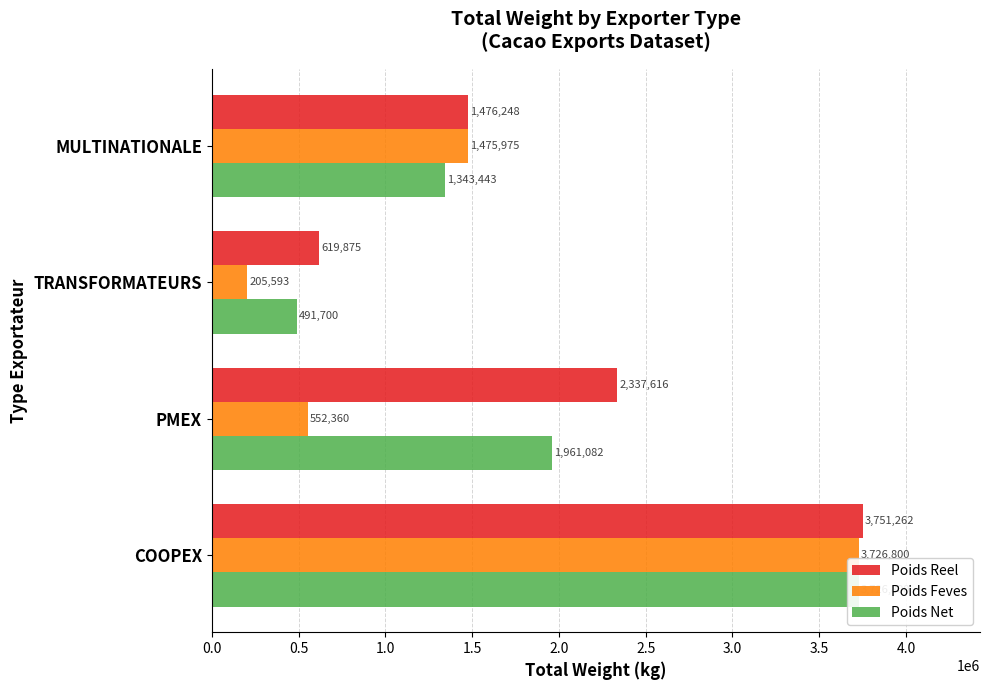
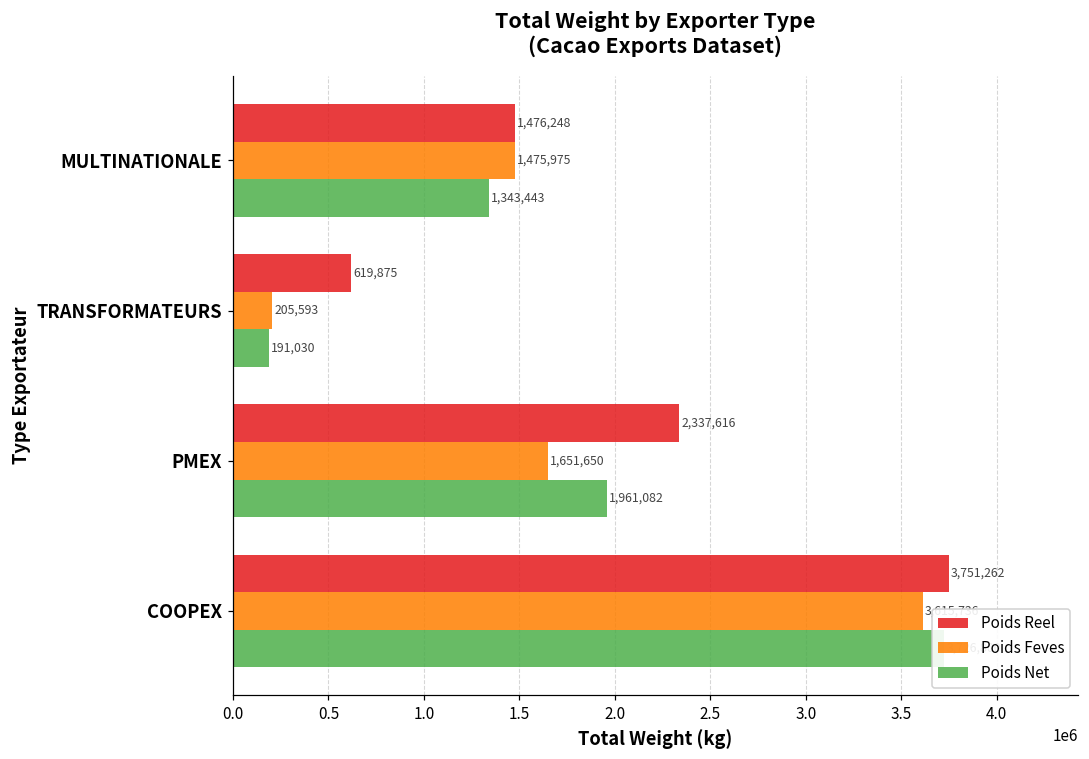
Poids Net, TRANSFORMATEURS: 491,700 -> 191,030
Poids Feves, PMEX: 552,360 -> 1,651,650
Poids Feves, COOPEX: 3730000 -> 3620000
